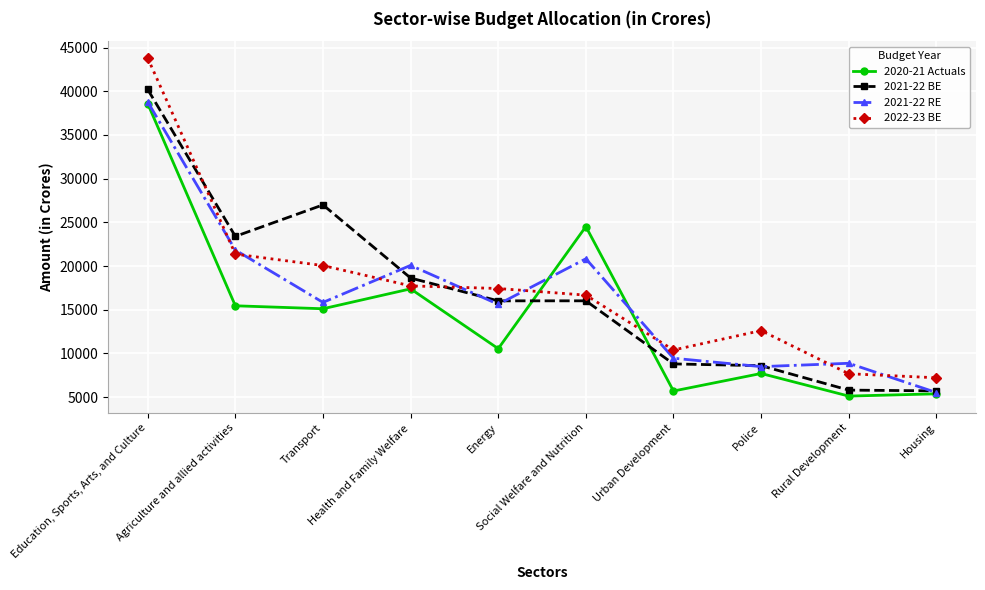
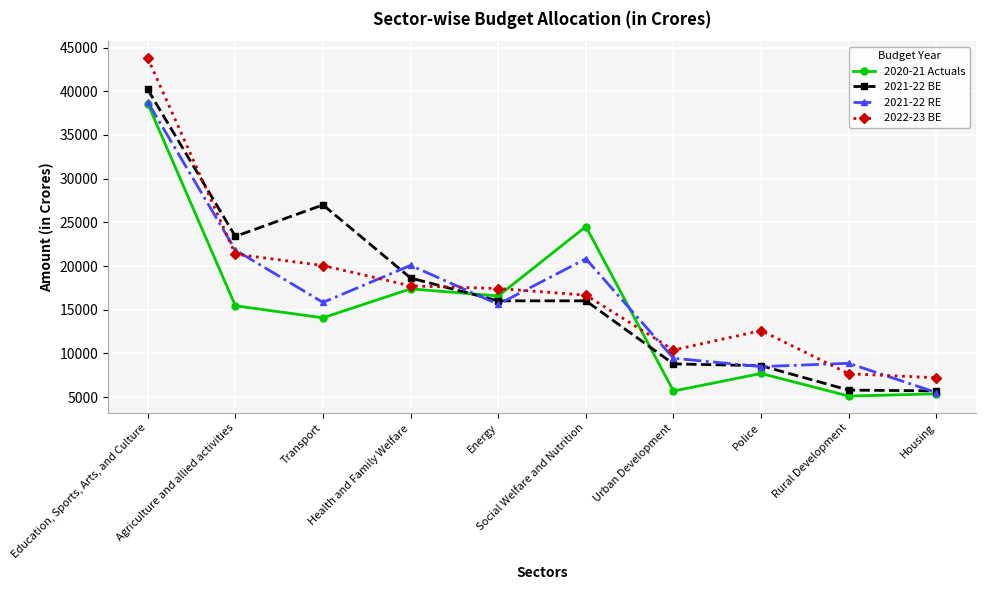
2020-21 Actuals, Transport: 15000 -> 14000
2020-21 Actuals, Energy: 11000 -> 17000
